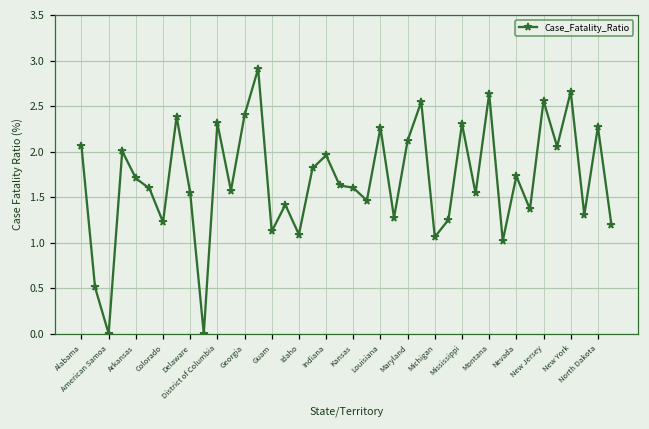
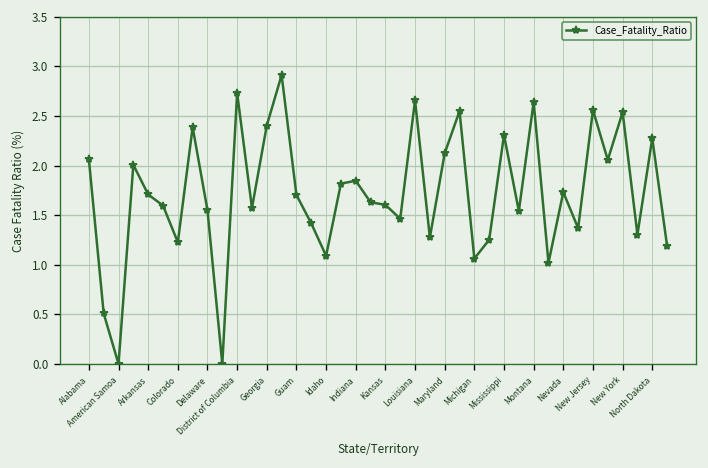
District of Columbia: 2.3 -> 2.7
Guam: 1.1 -> 1.7
Indiana: 2.0 -> 1.8
Louisiana: 2.3 -> 2.7
New York: 2.7 -> 2.5
